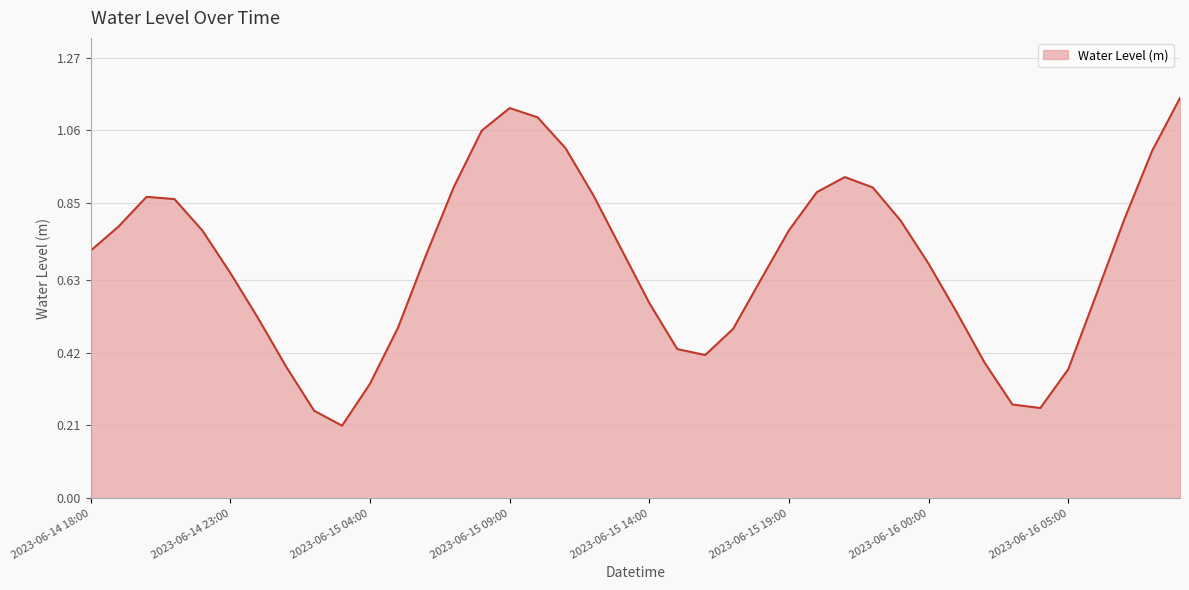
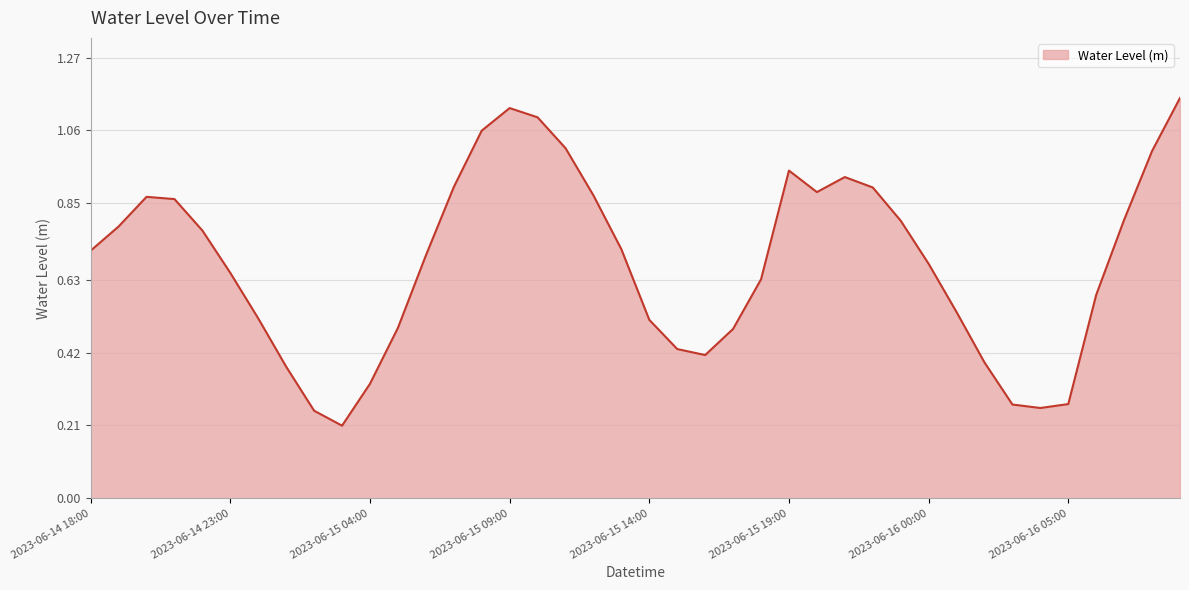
2023-06-15 14:00: 0.56 -> 0.51
2023-06-15 19:00: 0.77 -> 0.94
2023-06-16 05:00: 0.37 -> 0.27
